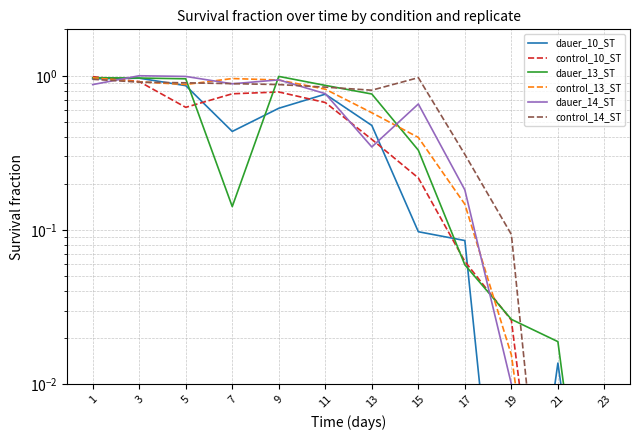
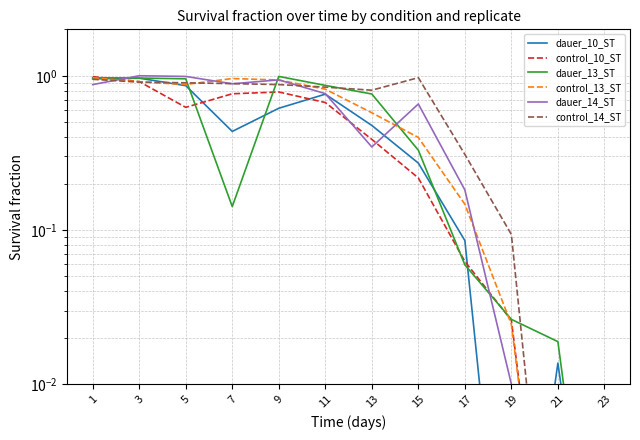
dauer_10_ST, 15: 0.10 -> 0.27
control_13_ST, 19: 0.015 -> 0.024
